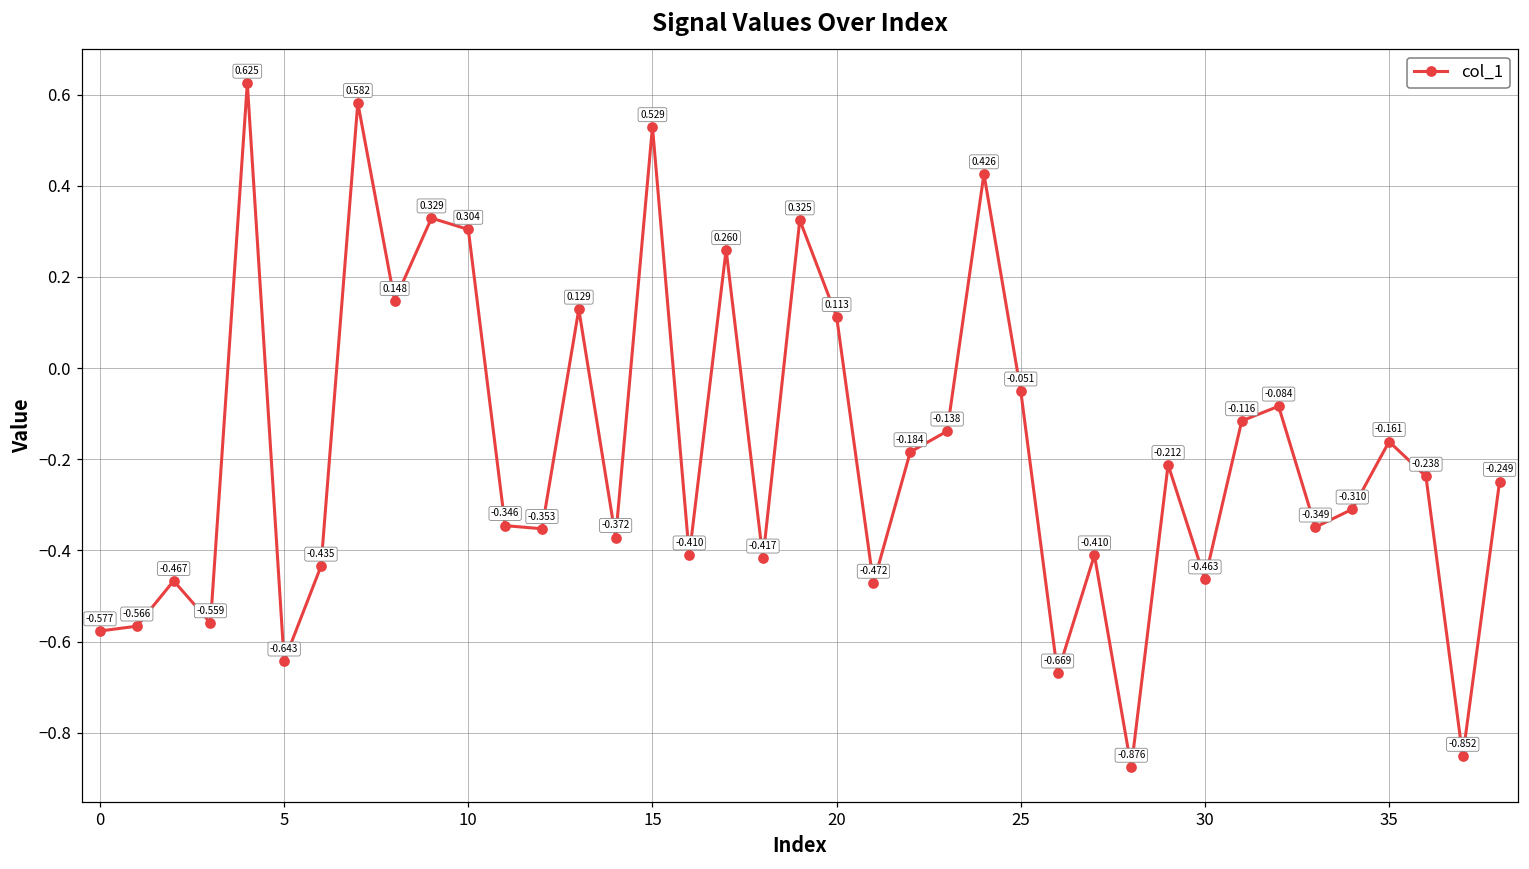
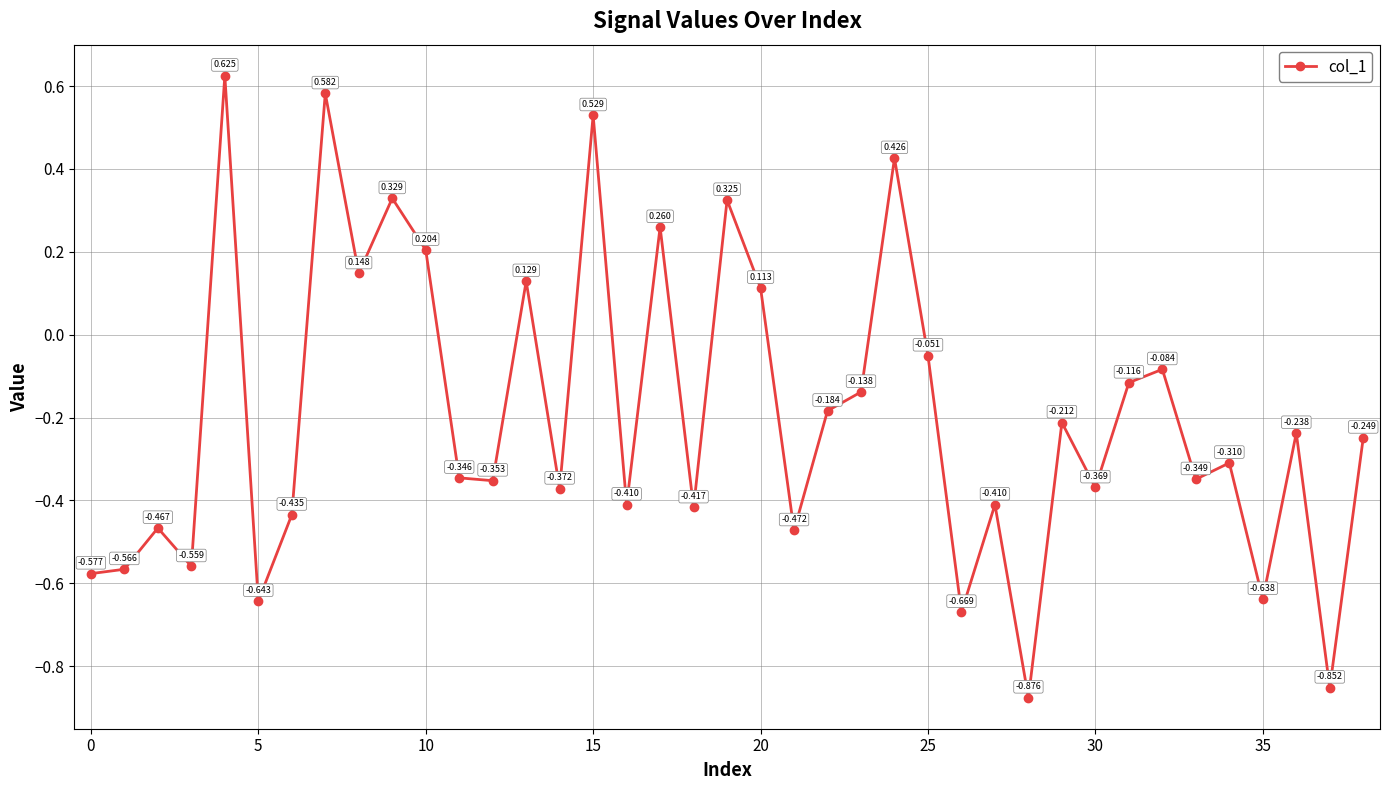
10: 0.304 -> 0.204
30: -0.463 -> -0.369
35: -0.161 -> -0.638
